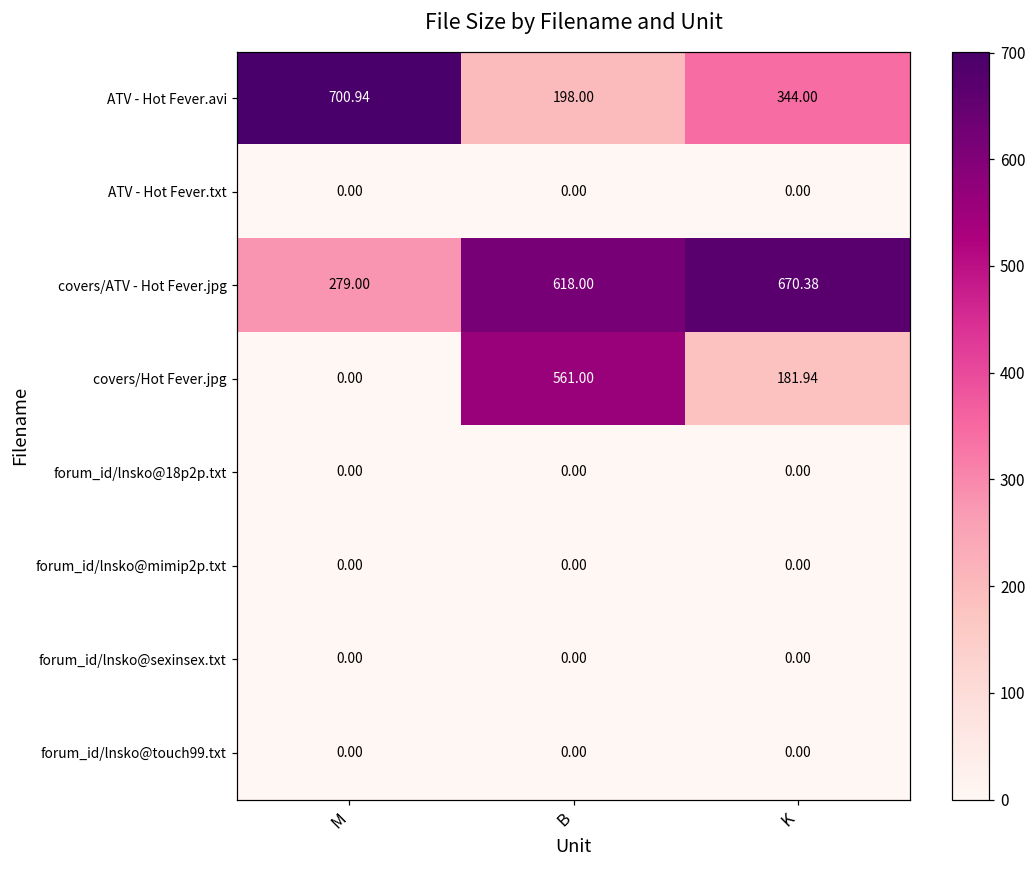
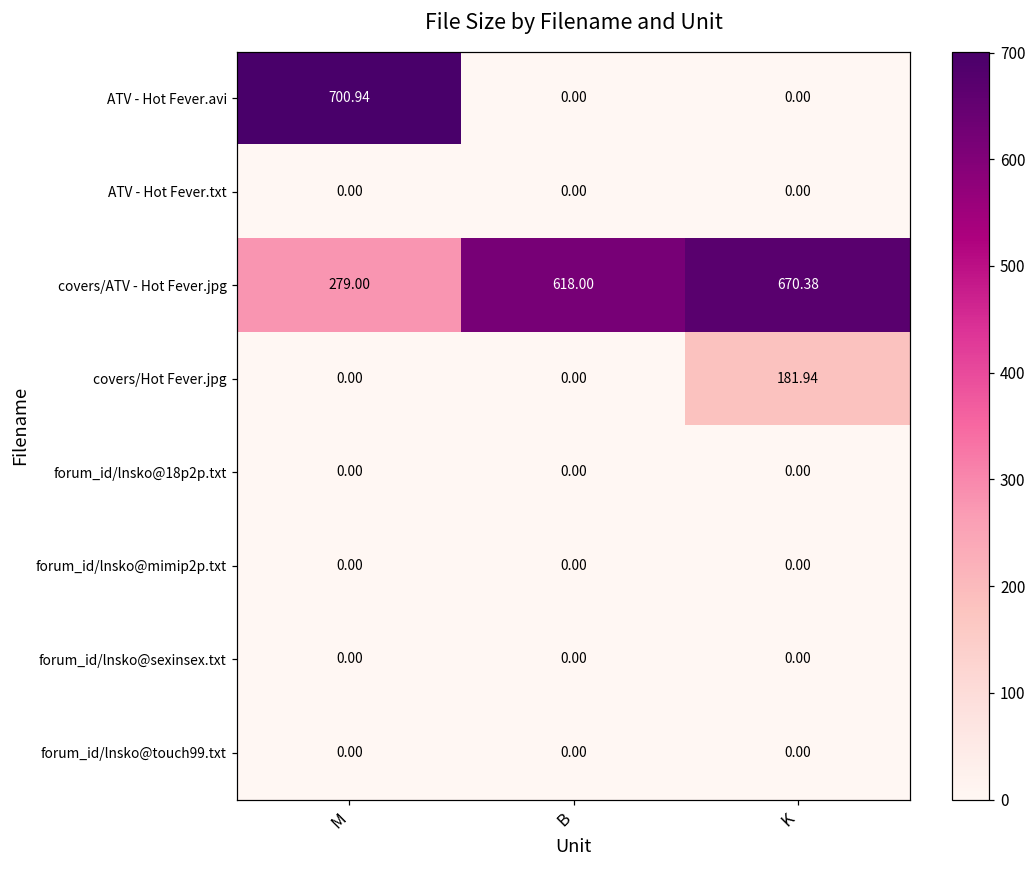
ATV - Hot Fever.avi, B: 198.00 -> 0.00
ATV - Hot Fever.avi, K: 344.00 -> 0.00
covers/Hot Fever.jpg, B: 561.00 -> 0.00
